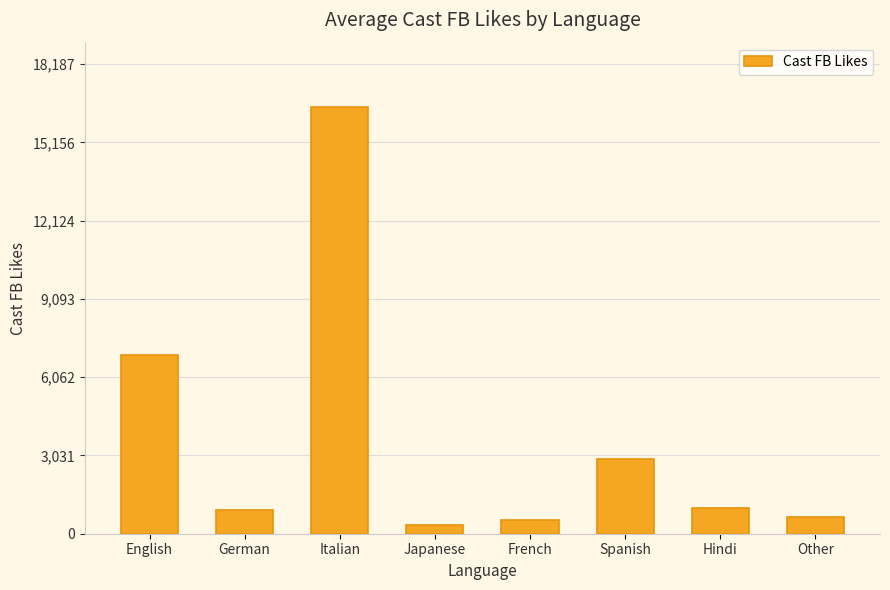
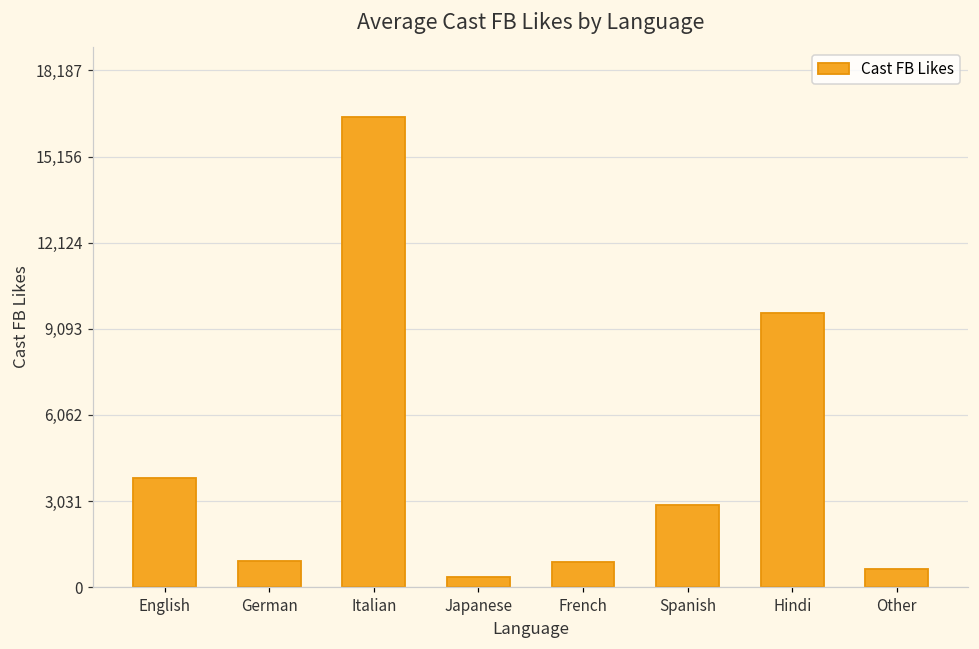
English: 6,900 -> 3,900
French: 500 -> 900
Hindi: 1,000 -> 9,700
